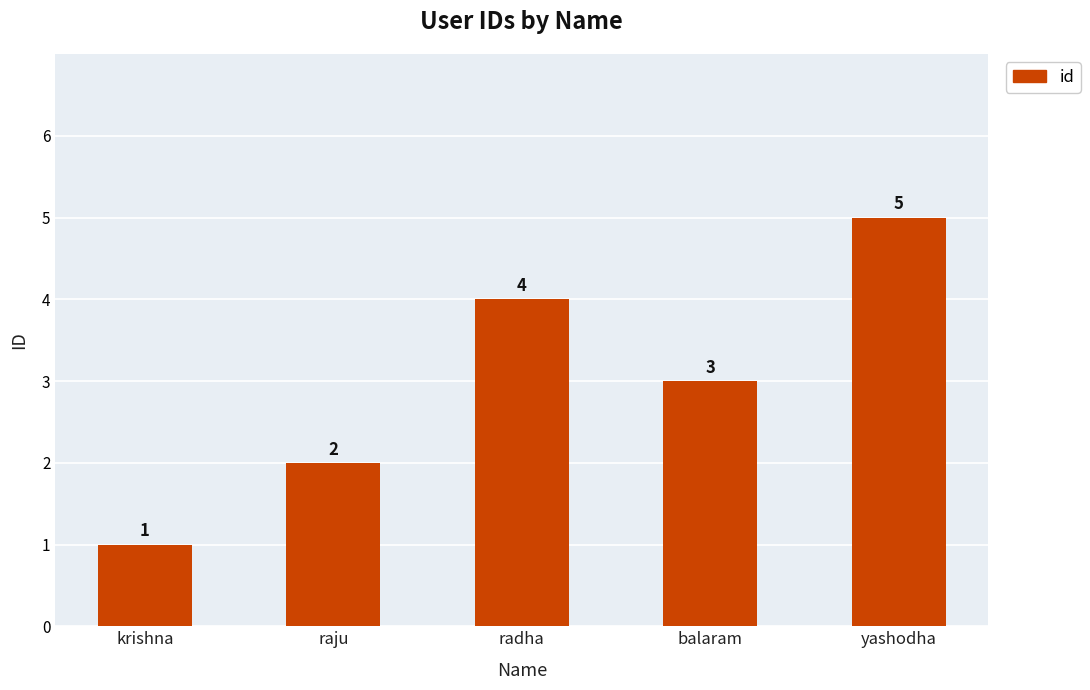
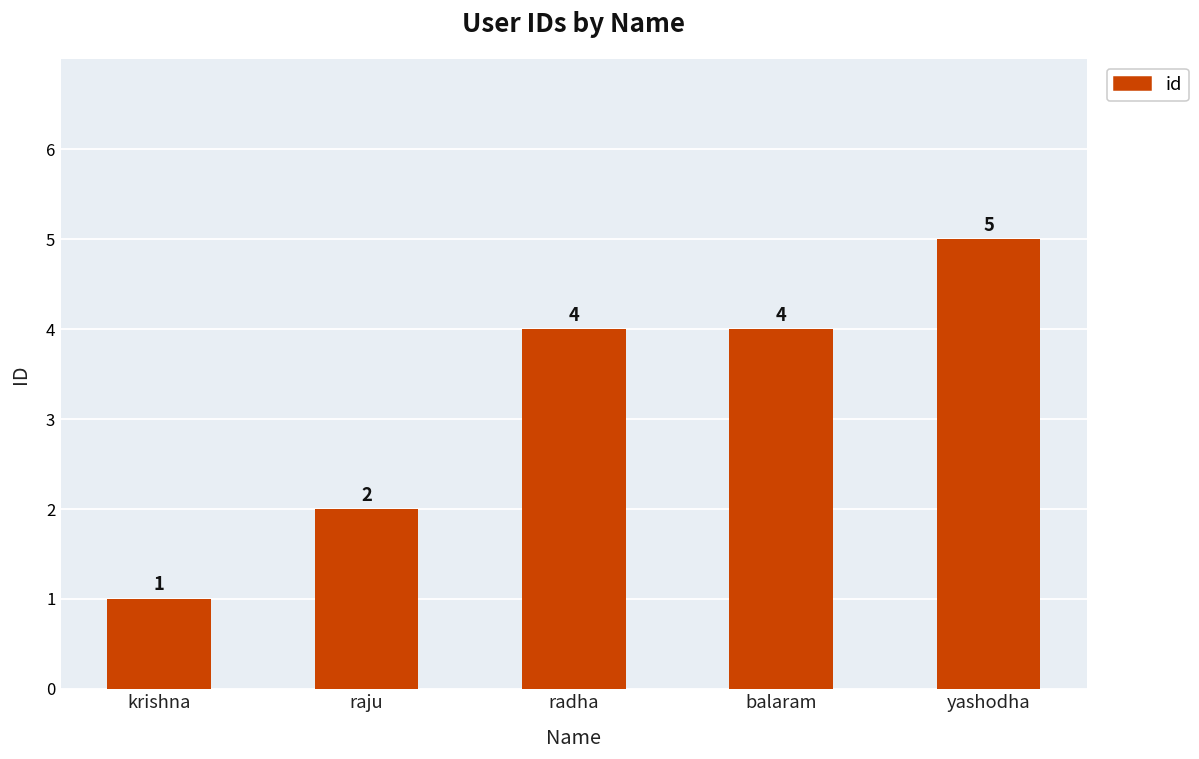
balaram: 3 -> 4
